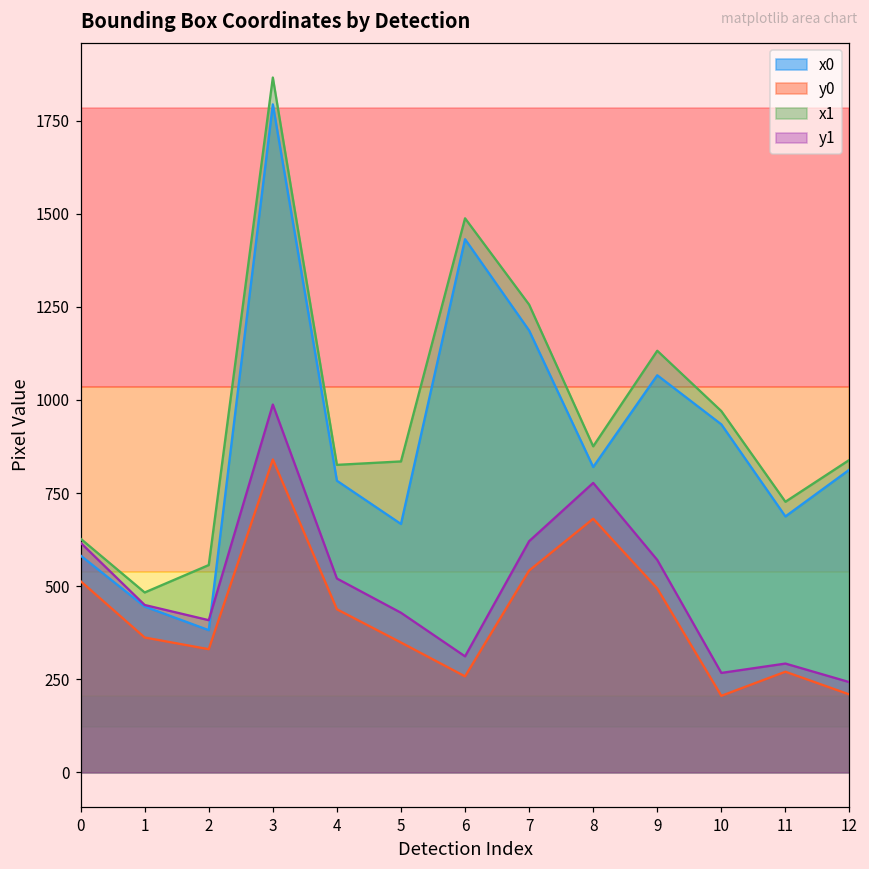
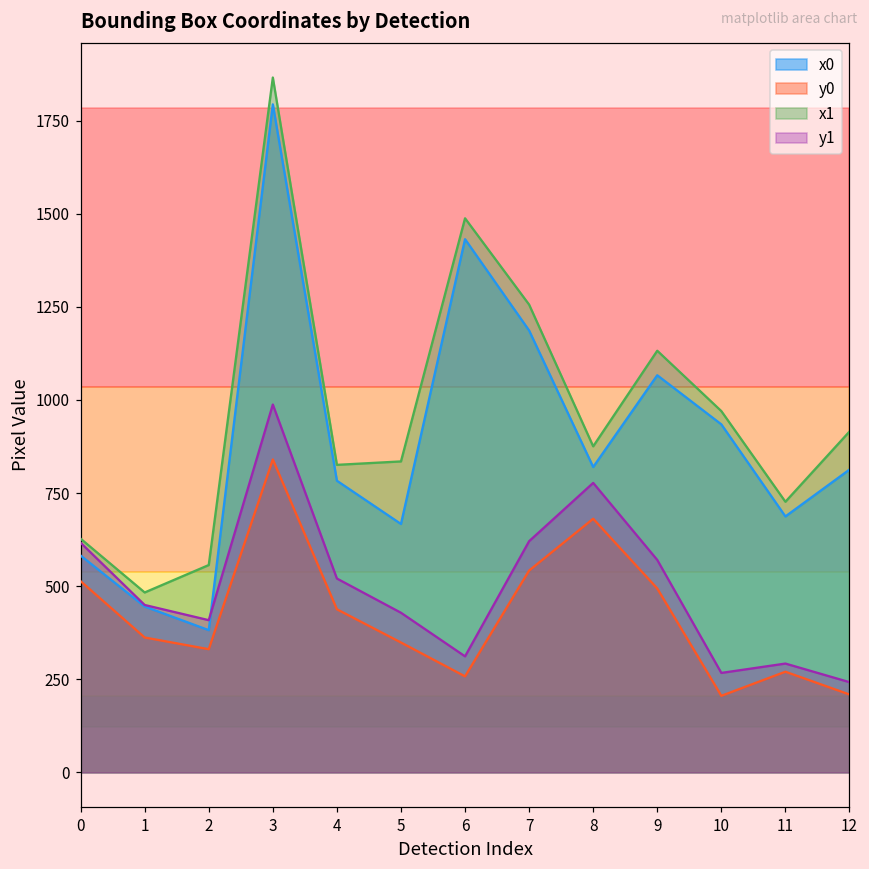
x1, 12: 840 -> 920
